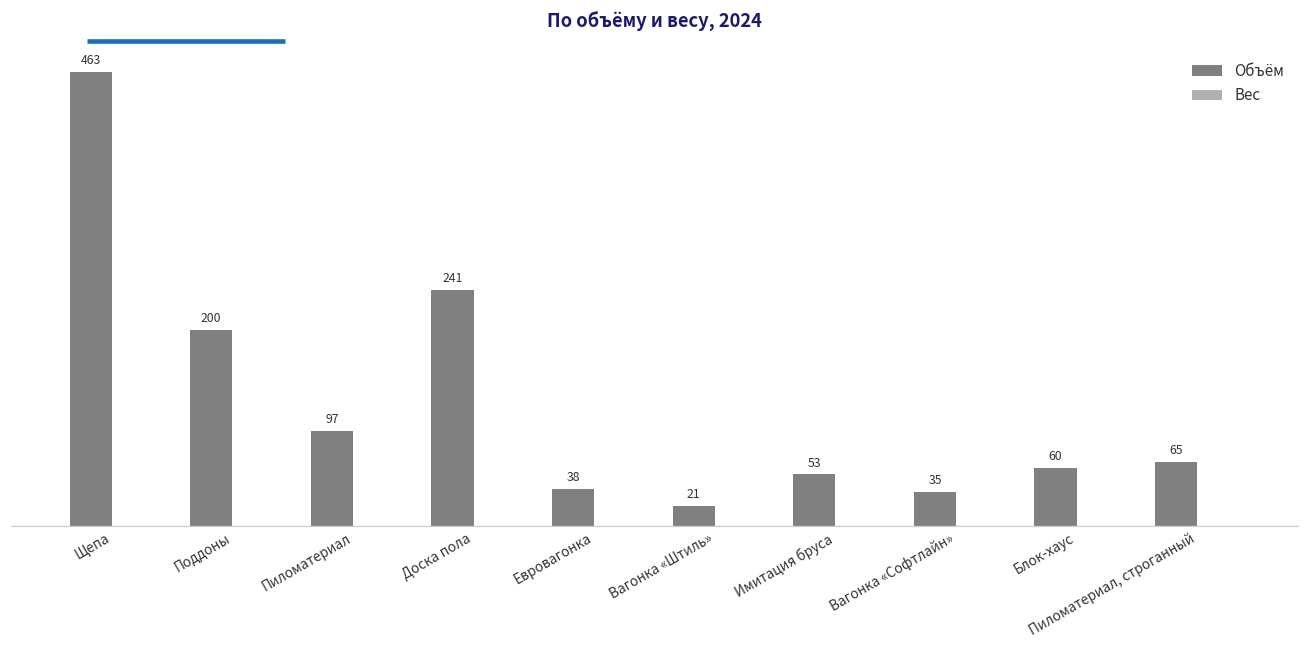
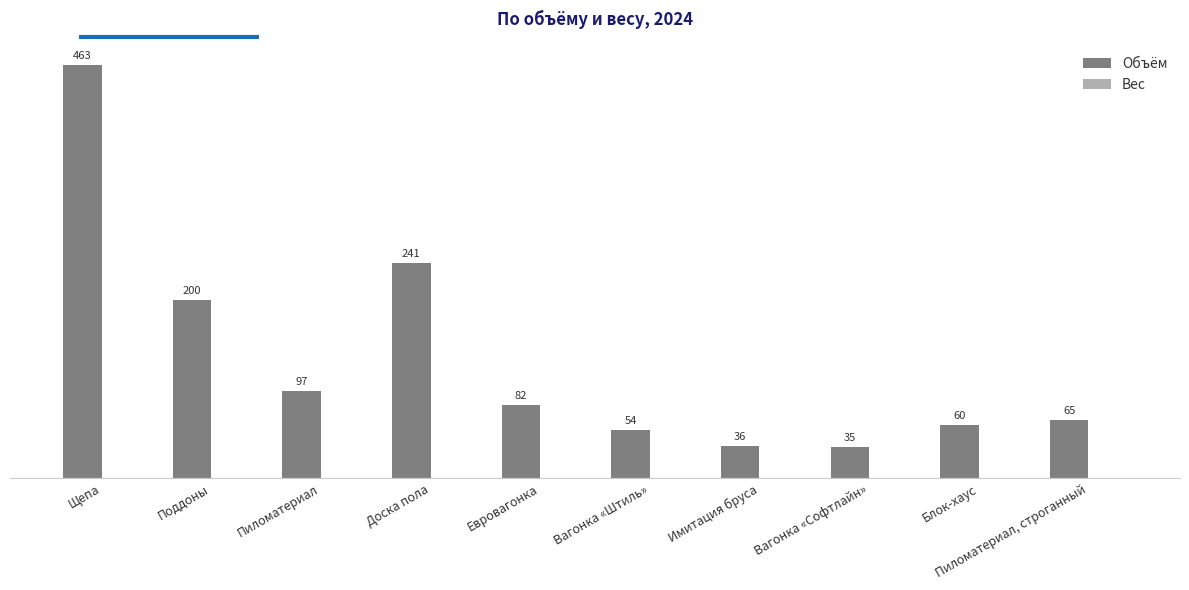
Объём, Евровагонка: 38 -> 82
Объём, Вагонка «Штиль»: 21 -> 54
Объём, Имитация бруса: 53 -> 36
